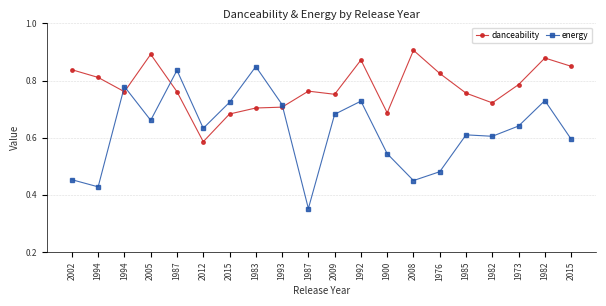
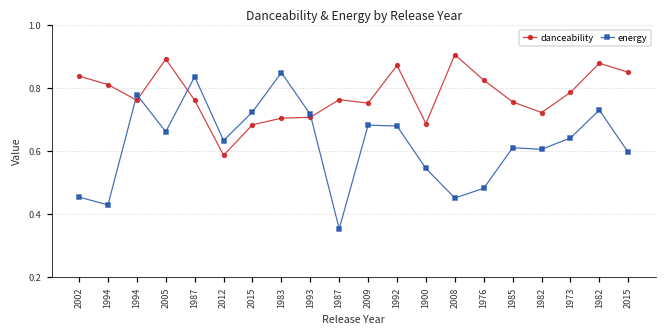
energy, 1992: 0.73 -> 0.68
